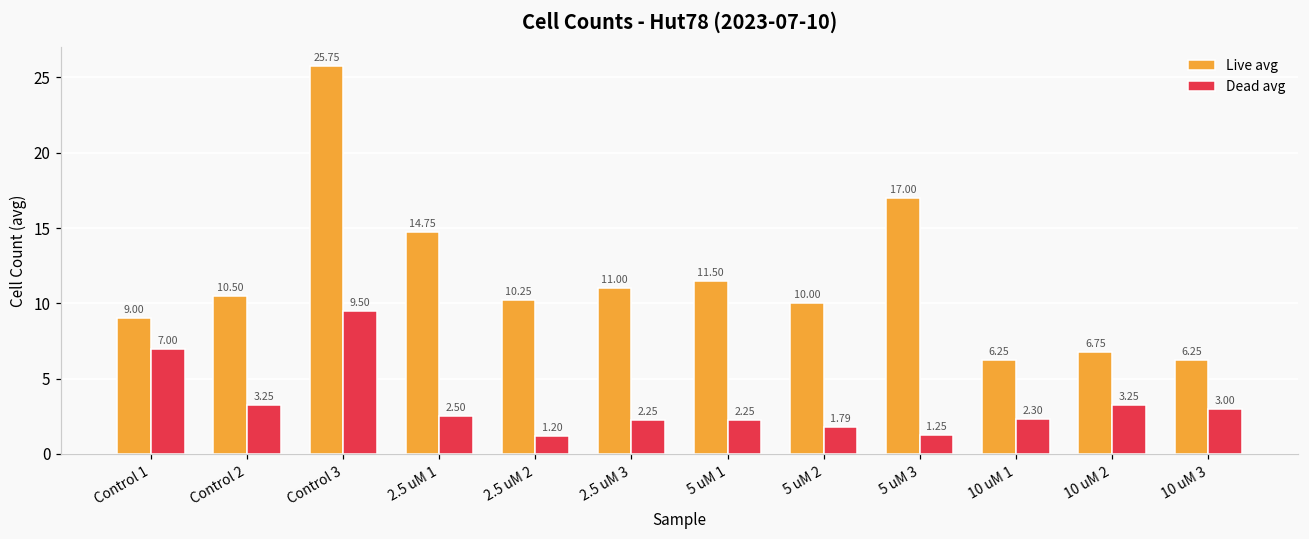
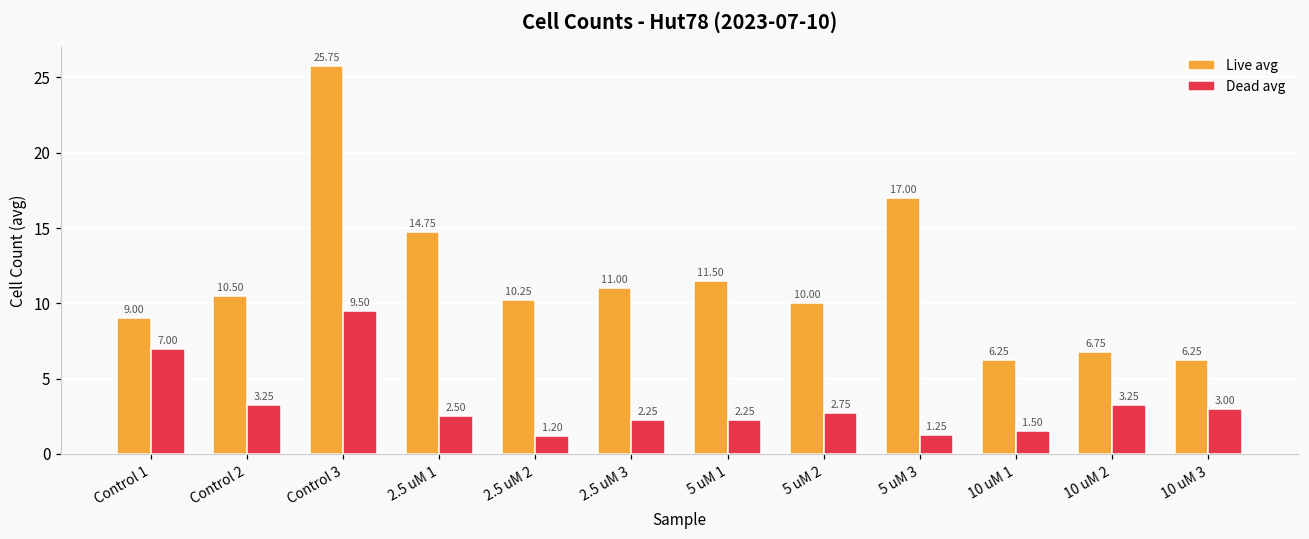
Dead avg, 5 uM 2: 1.79 -> 2.75
Dead avg, 10 uM 1: 2.30 -> 1.50
